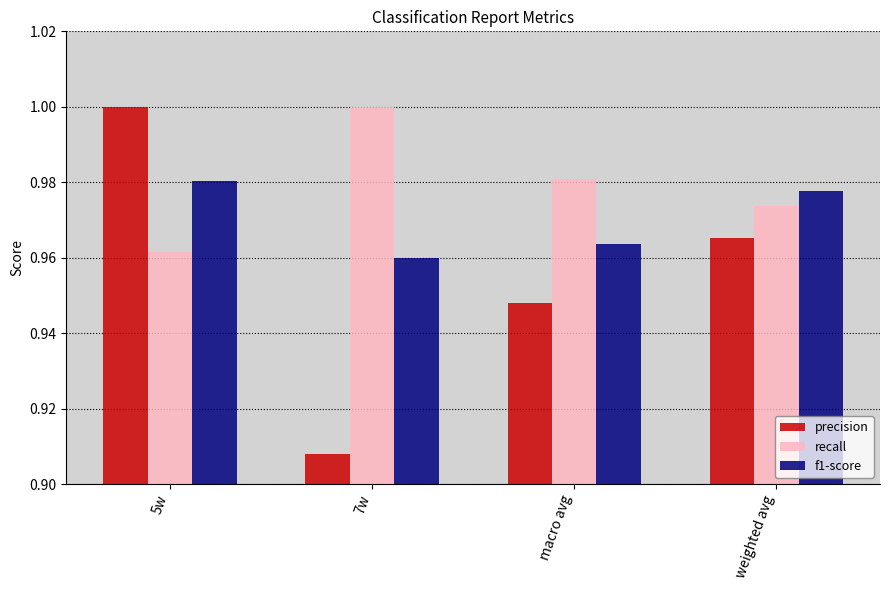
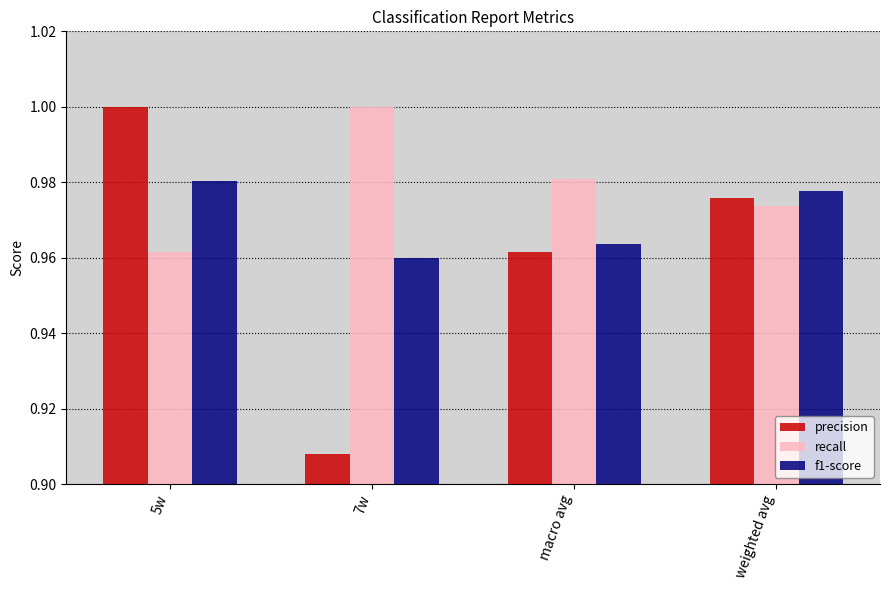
precision, macro avg: 0.948 -> 0.962
precision, weighted avg: 0.965 -> 0.976
